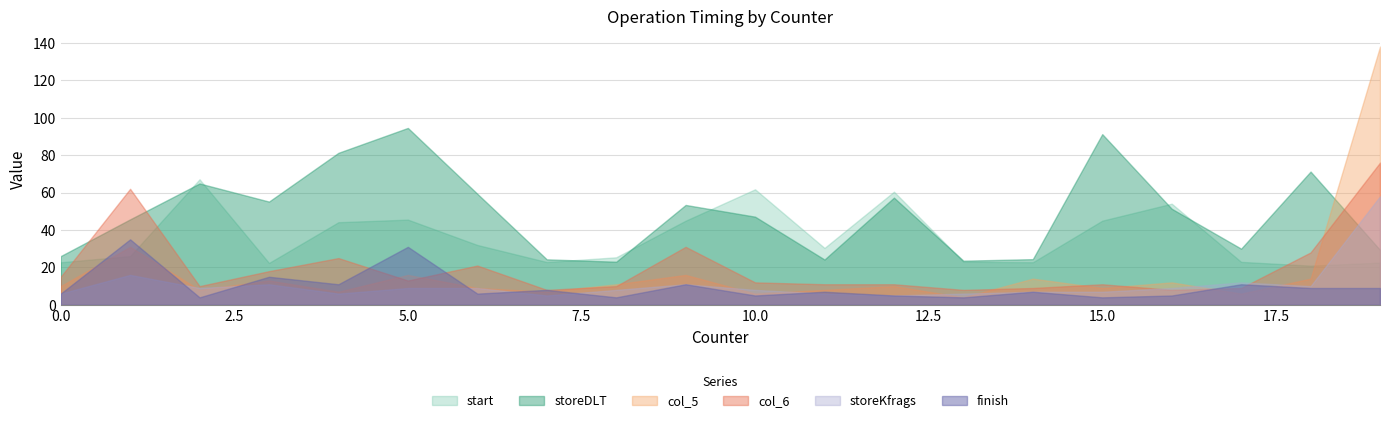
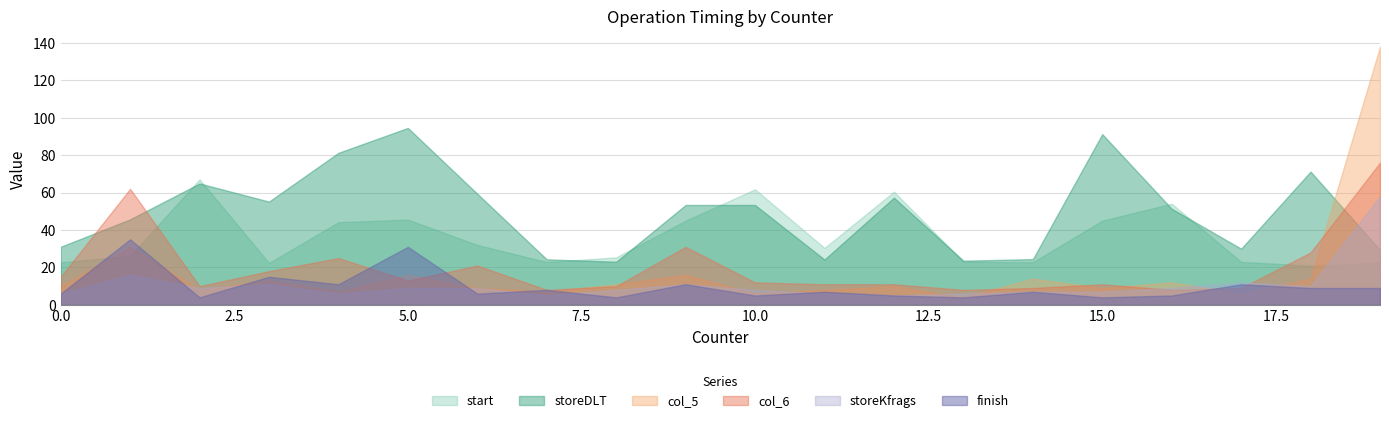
storeDLT, 0.0: 26 -> 31
storeDLT, 10.0: 47 -> 53
